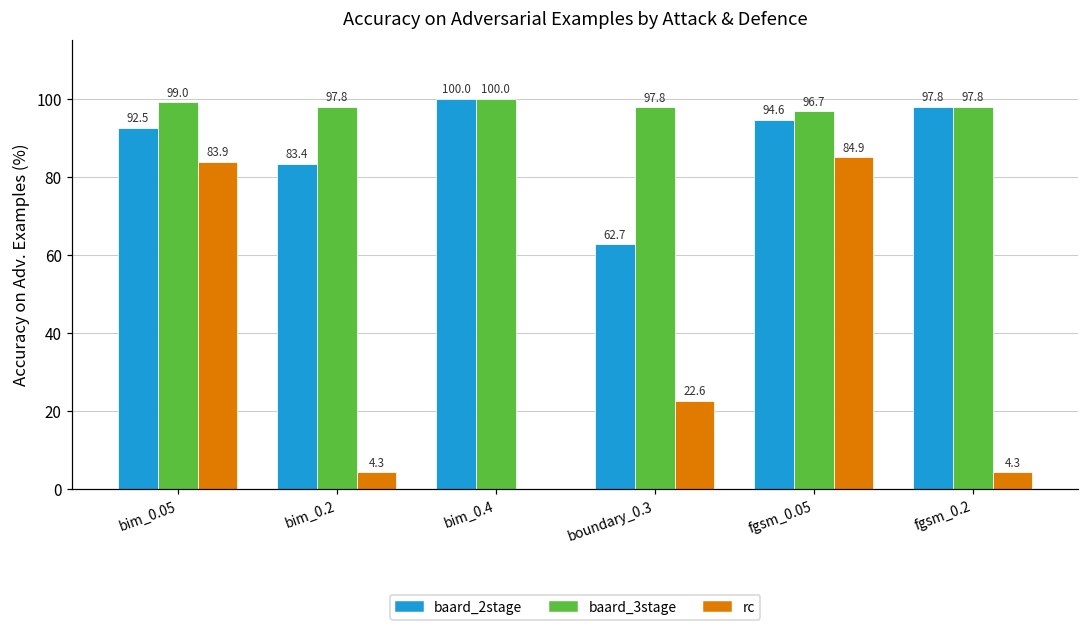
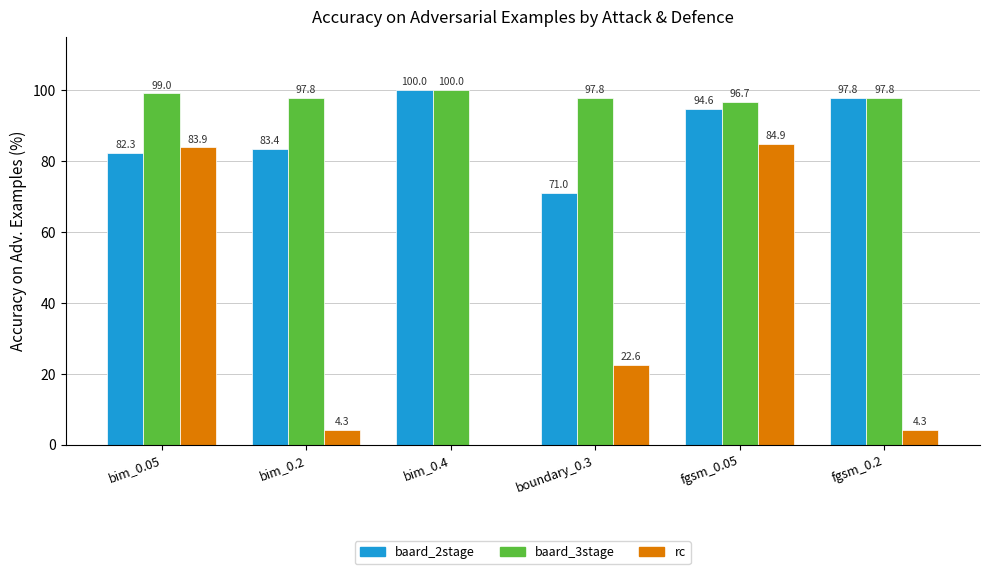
baard_2stage, bim_0.05: 92.5 -> 82.3
baard_2stage, boundary_0.3: 62.7 -> 71.0
